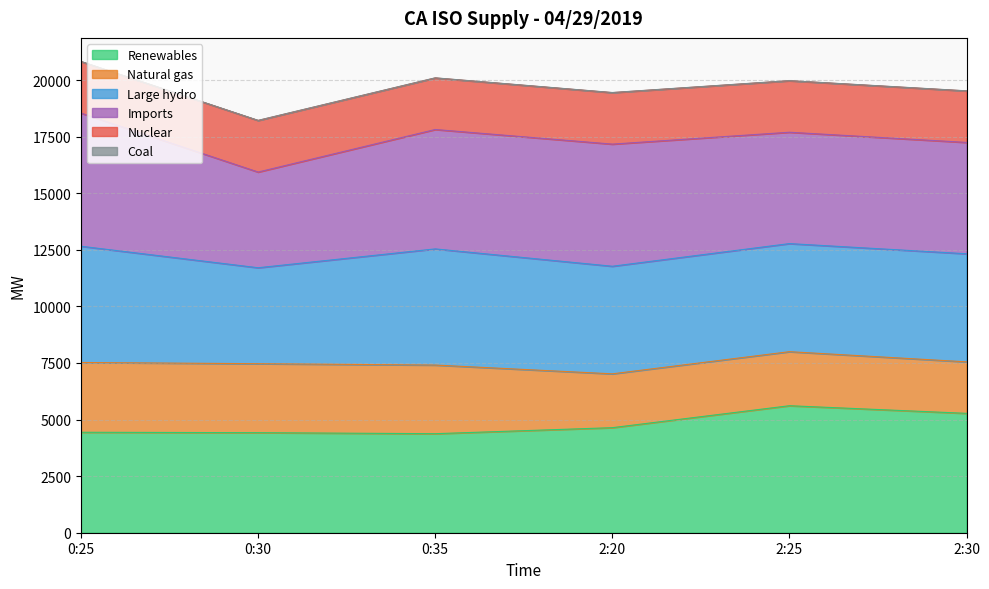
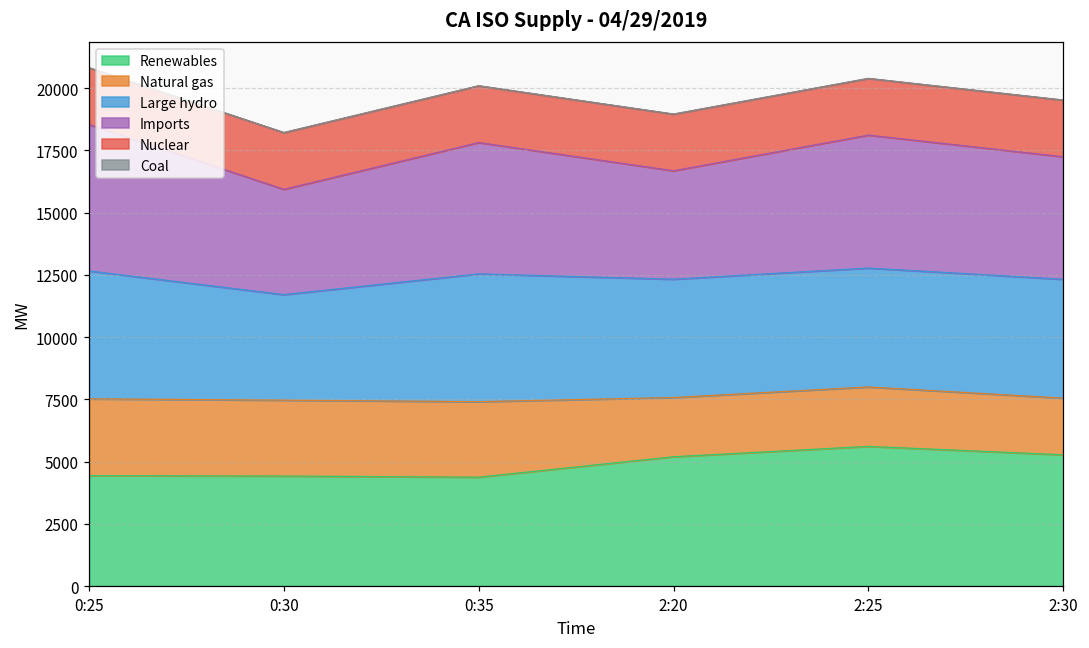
Renewables, 2:20: 4600 -> 5200
Imports, 2:20: 5400 -> 4400
Imports, 2:25: 4900 -> 5300
